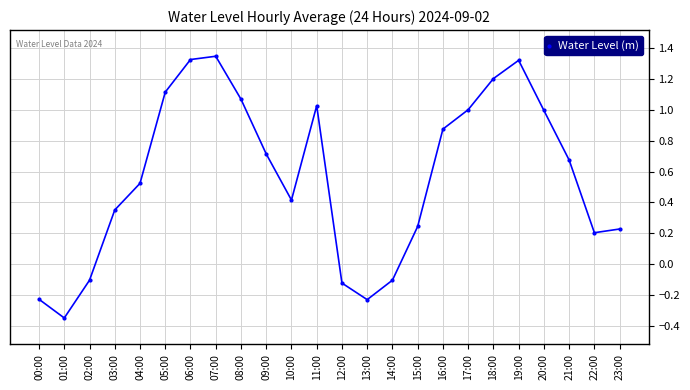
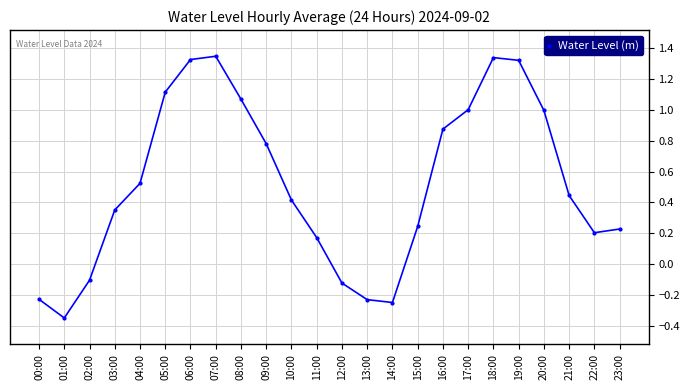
09:00: 0.71 -> 0.78
11:00: 1.03 -> 0.17
14:00: -0.10 -> -0.25
18:00: 1.20 -> 1.34
21:00: 0.67 -> 0.44
